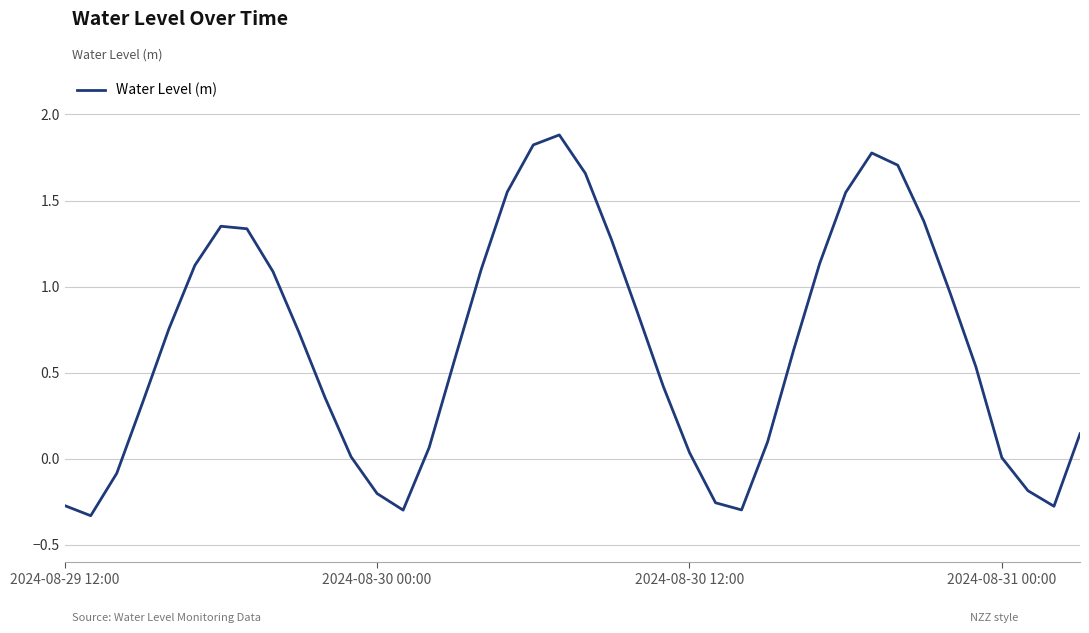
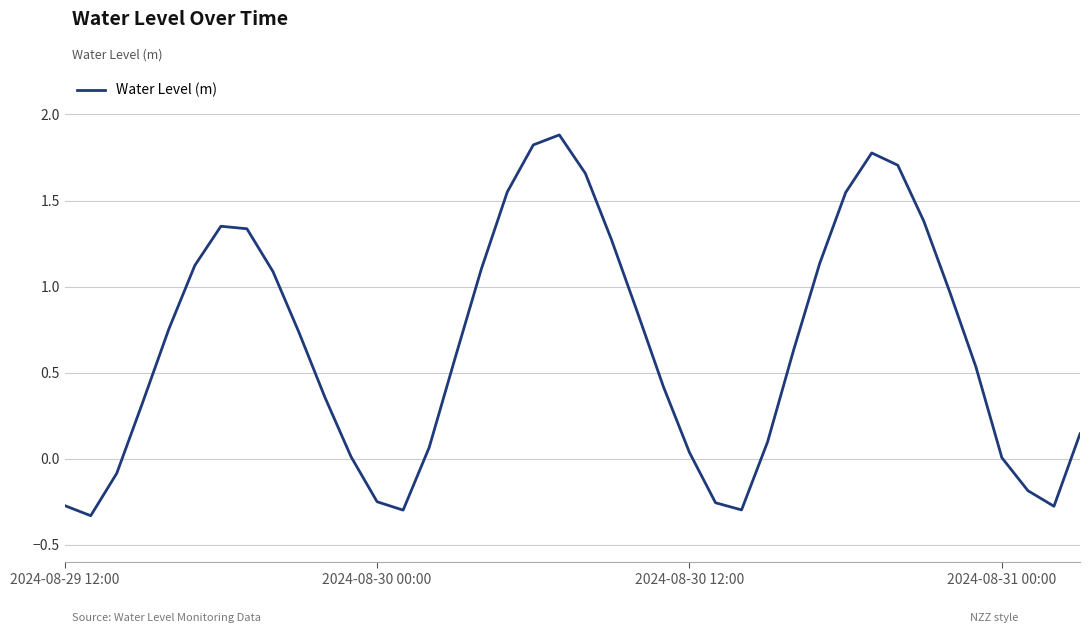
2024-08-30 00:00: -0.20 -> -0.25
